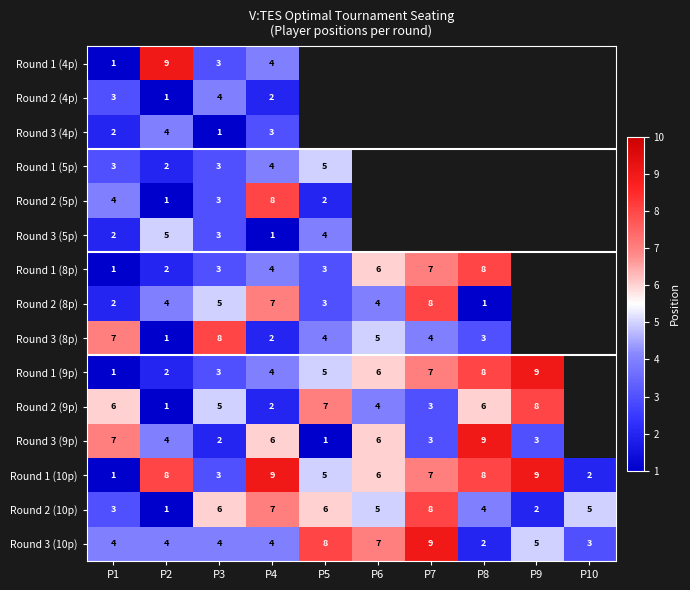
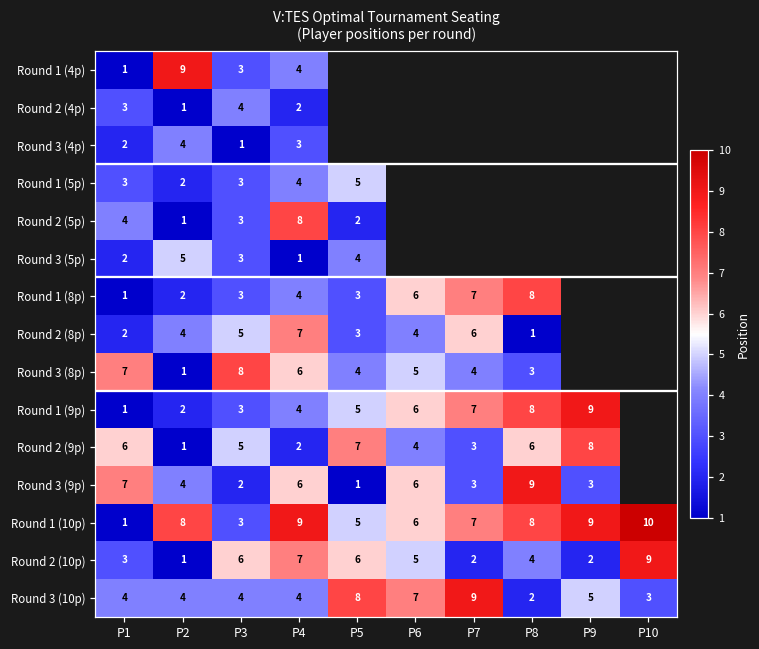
Round 2 (8p), P7: 8 -> 6
Round 3 (8p), P4: 2 -> 6
Round 1 (10p), P10: 2 -> 10
Round 2 (10p), P7: 8 -> 2
Round 2 (10p), P10: 5 -> 9
